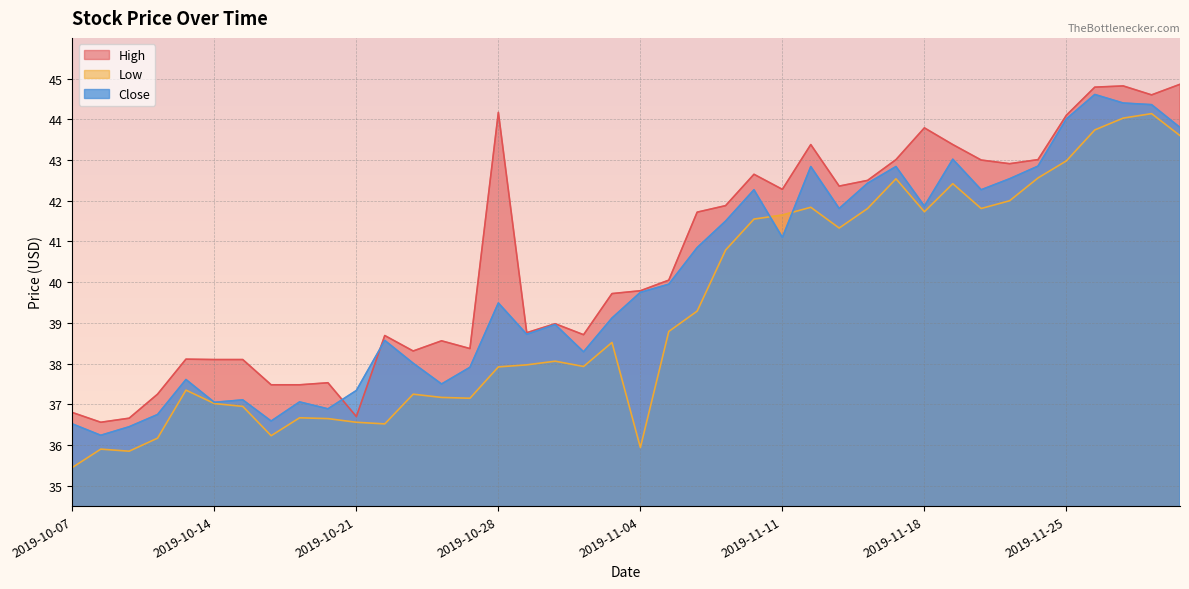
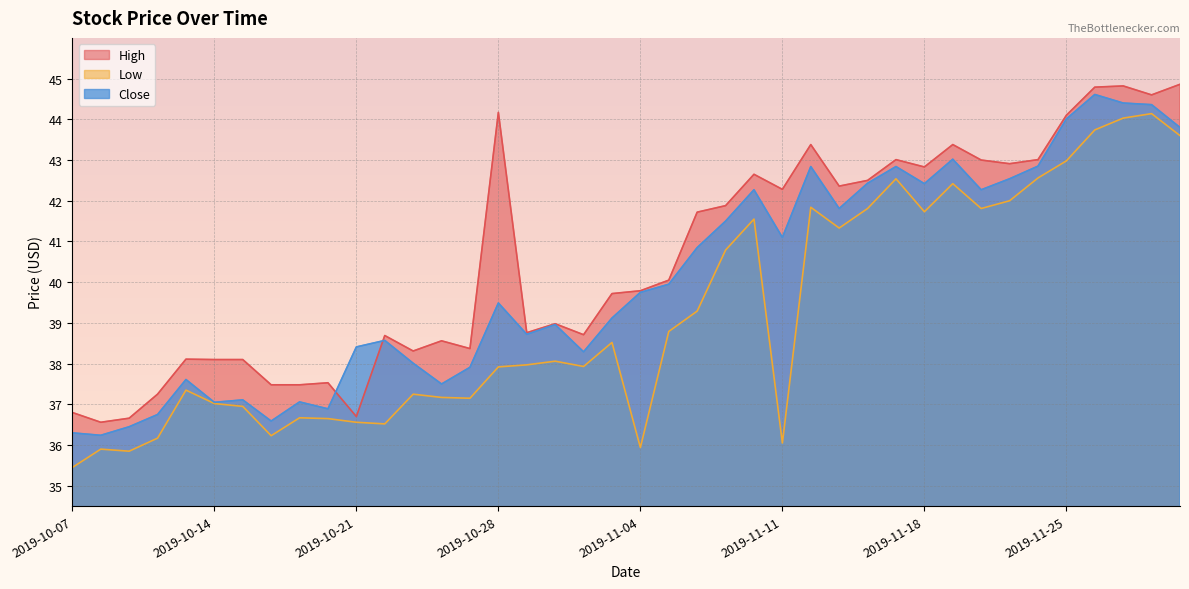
Close, 2019-10-07: 36.5 -> 36.3
Close, 2019-10-21: 37.3 -> 38.4
Low, 2019-11-11: 41.7 -> 36.1
High, 2019-11-18: 43.8 -> 42.8
Close, 2019-11-18: 41.9 -> 42.4
